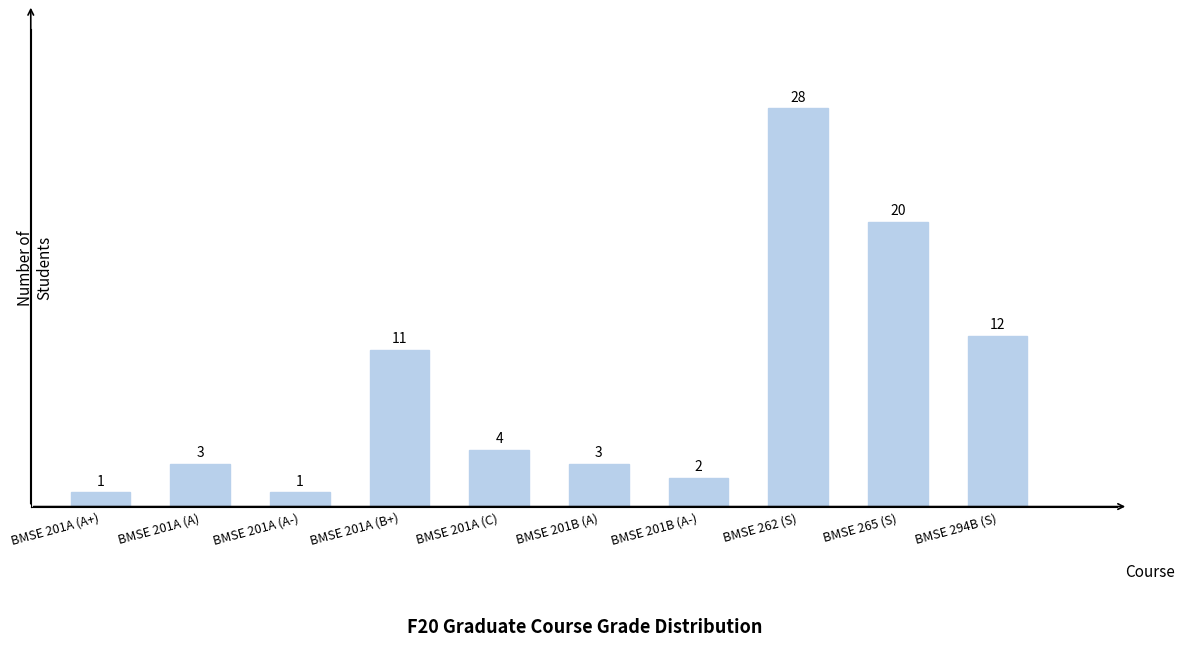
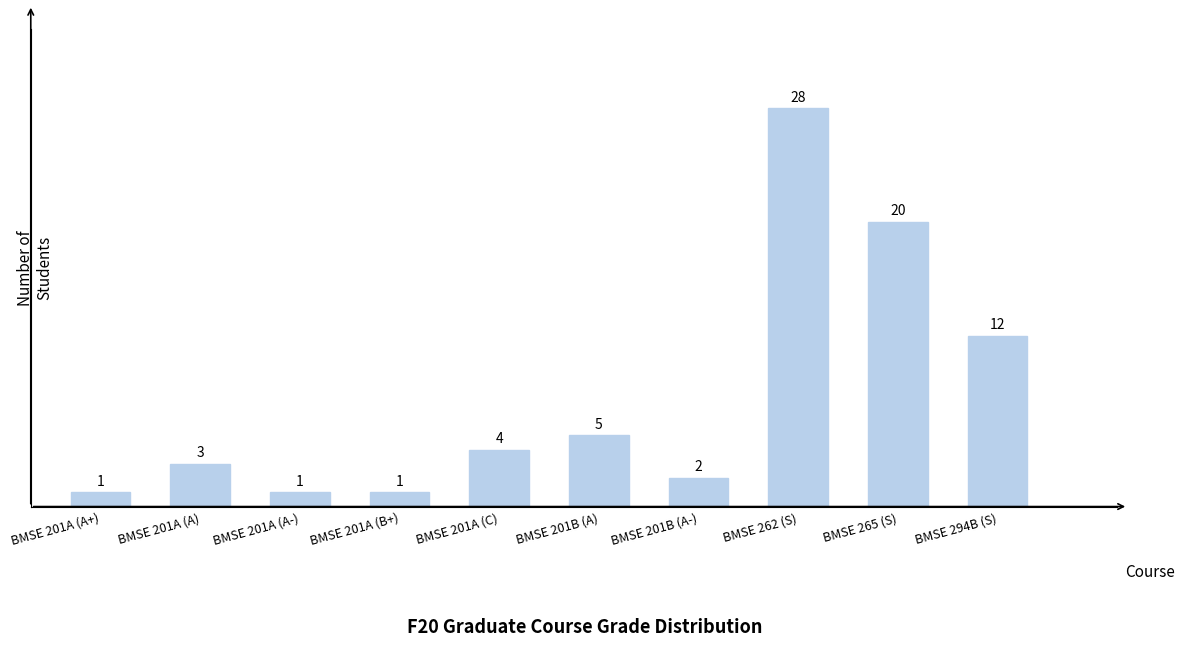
BMSE 201A (B+): 11 -> 1
BMSE 201B (A): 3 -> 5
